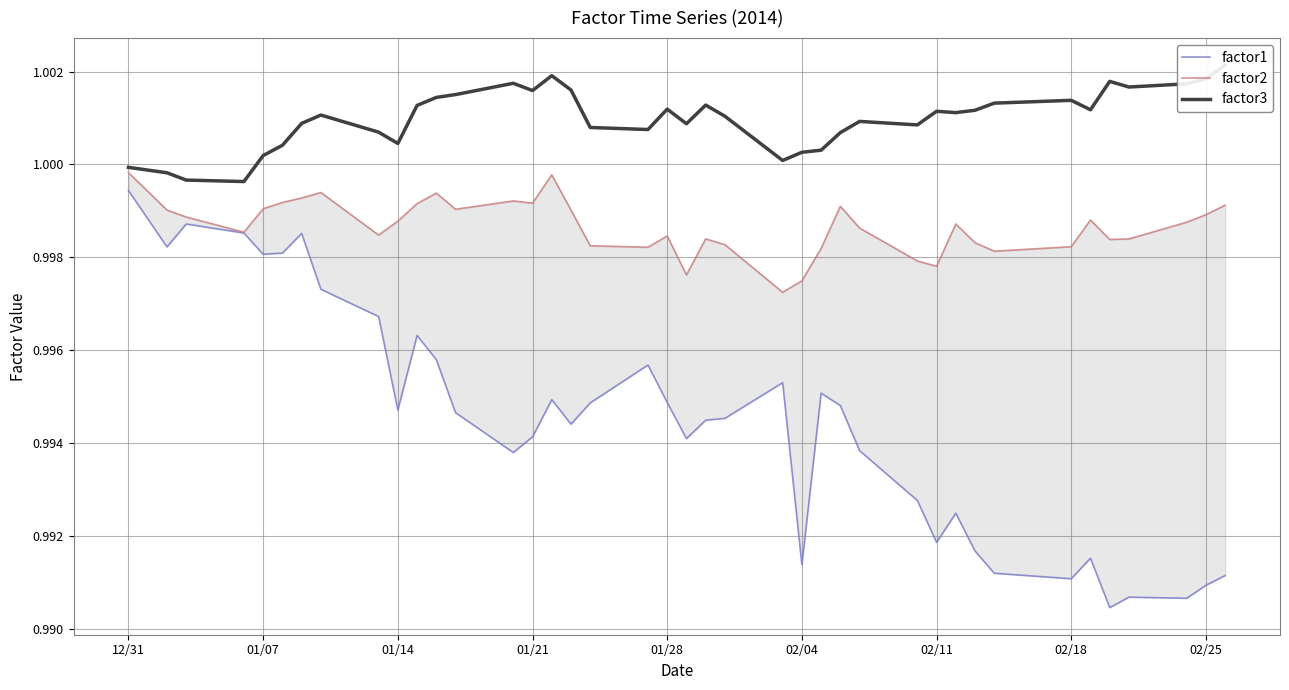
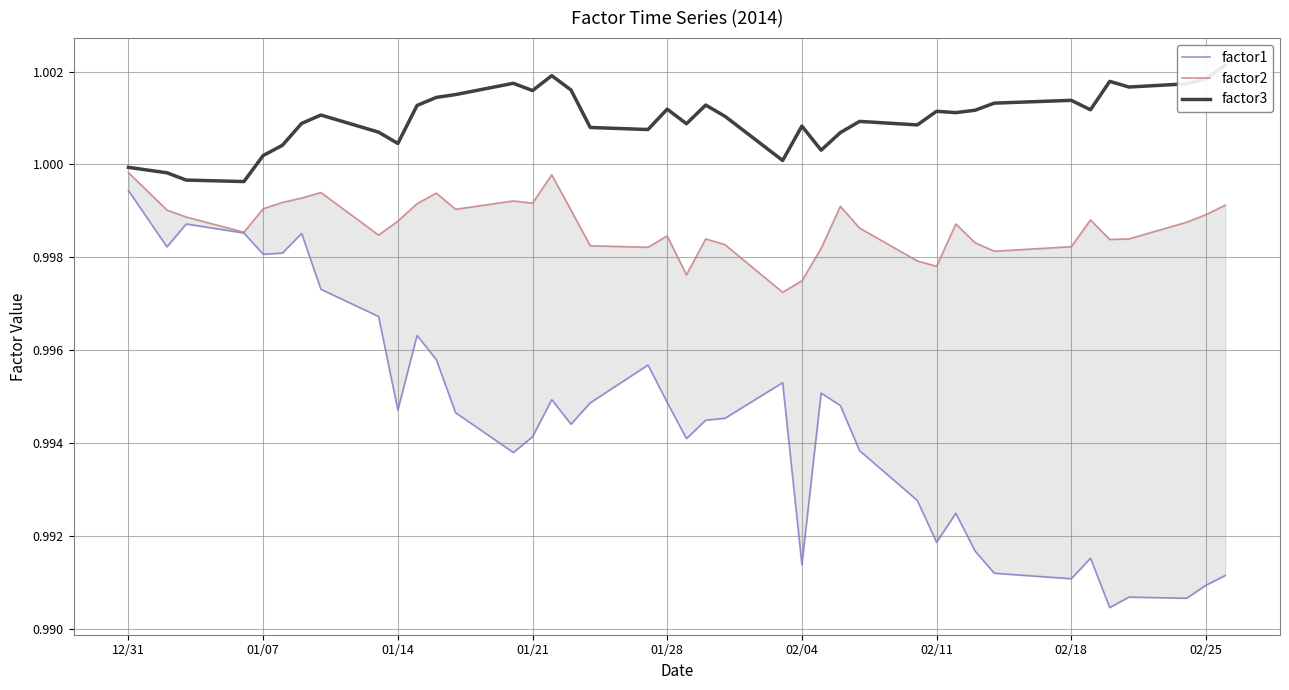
factor3, 02/04: 1.0003 -> 1.0008
